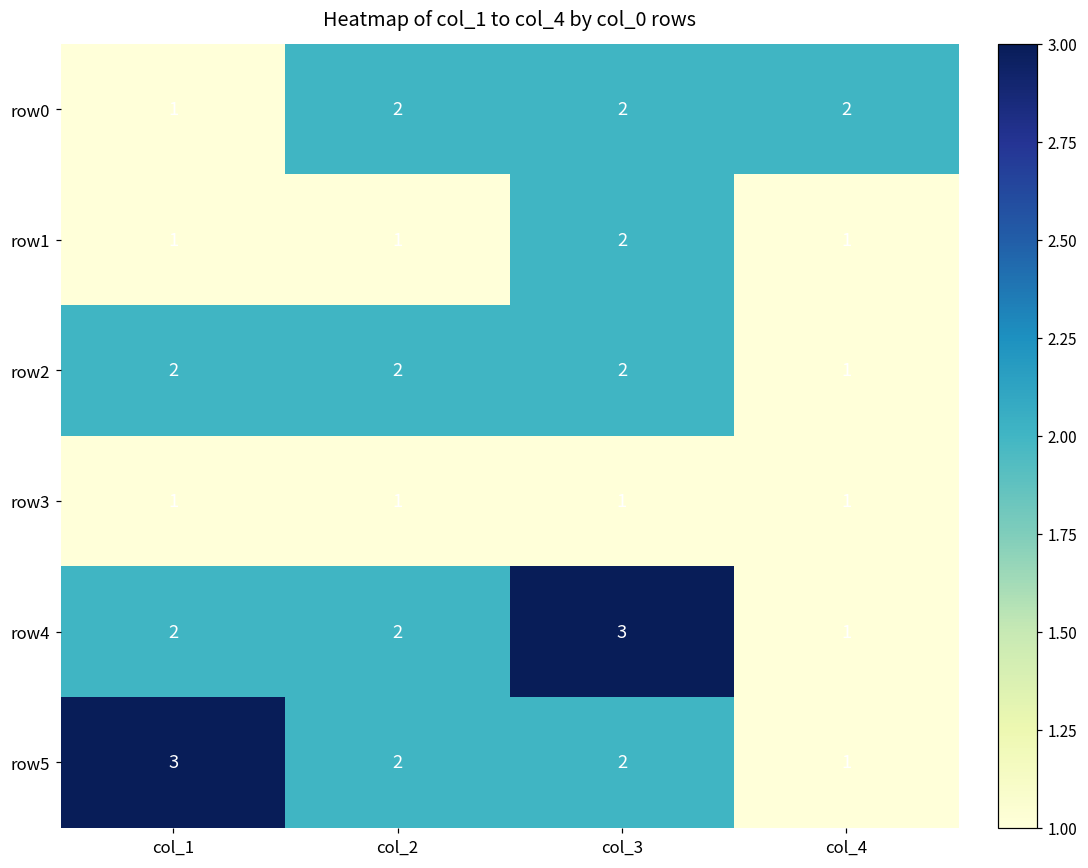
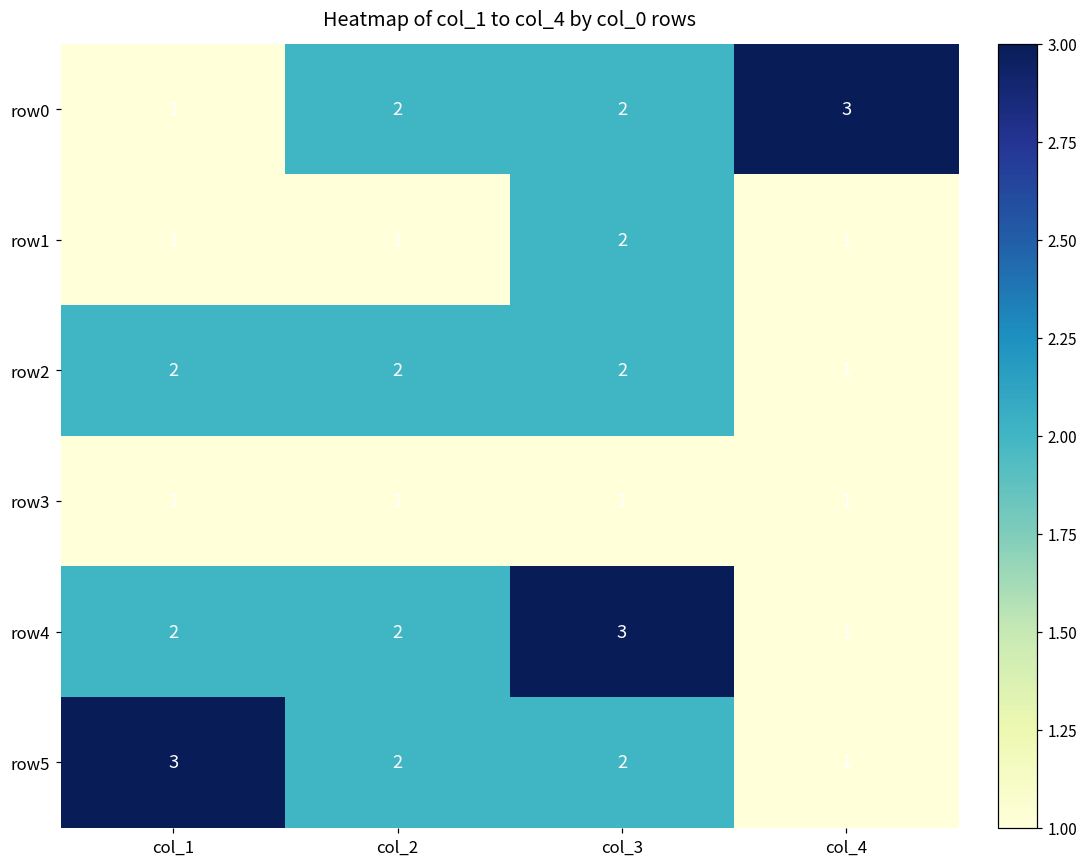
row0, col_4: 2 -> 3
